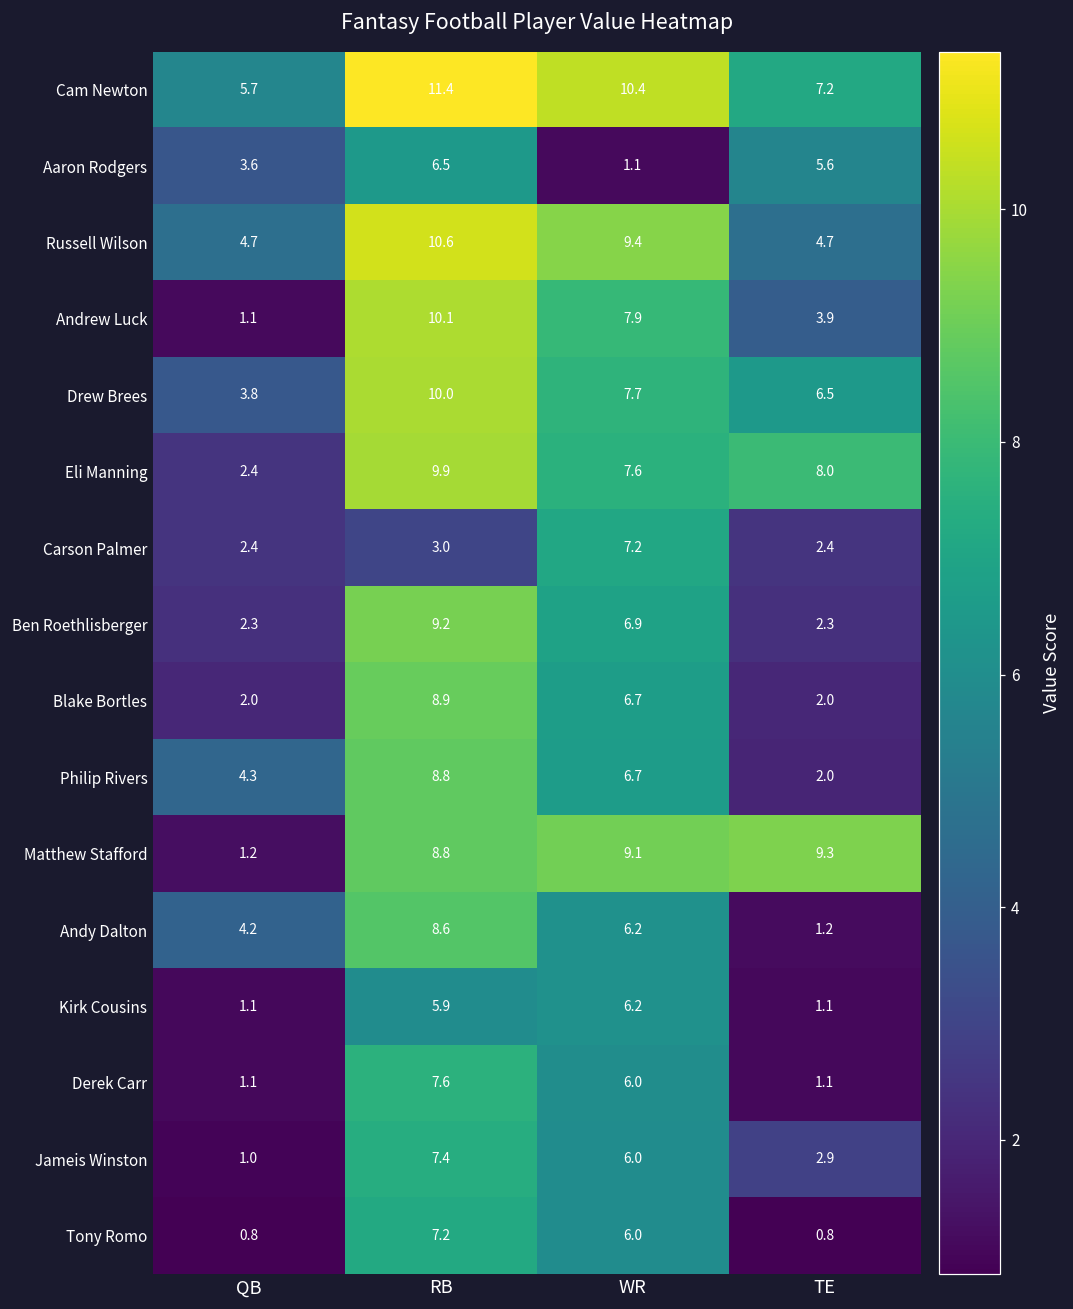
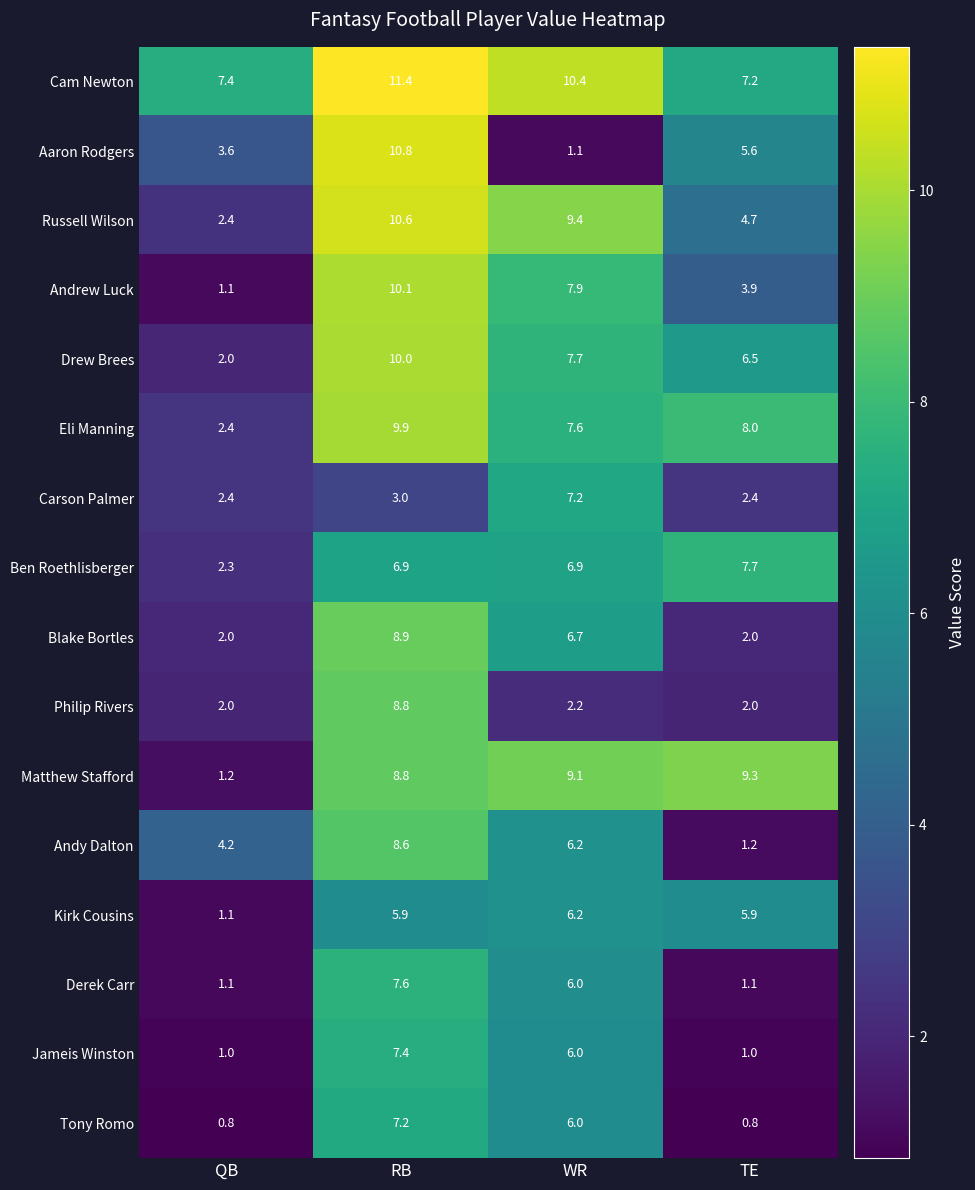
Cam Newton, QB: 5.7 -> 7.4
Aaron Rodgers, RB: 6.5 -> 10.8
Russell Wilson, QB: 4.7 -> 2.4
Drew Brees, QB: 3.8 -> 2.0
Ben Roethlisberger, RB: 9.2 -> 6.9
Ben Roethlisberger, TE: 2.3 -> 7.7
Philip Rivers, QB: 4.3 -> 2.0
Philip Rivers, WR: 6.7 -> 2.2
Kirk Cousins, TE: 1.1 -> 5.9
Jameis Winston, TE: 2.9 -> 1.0
